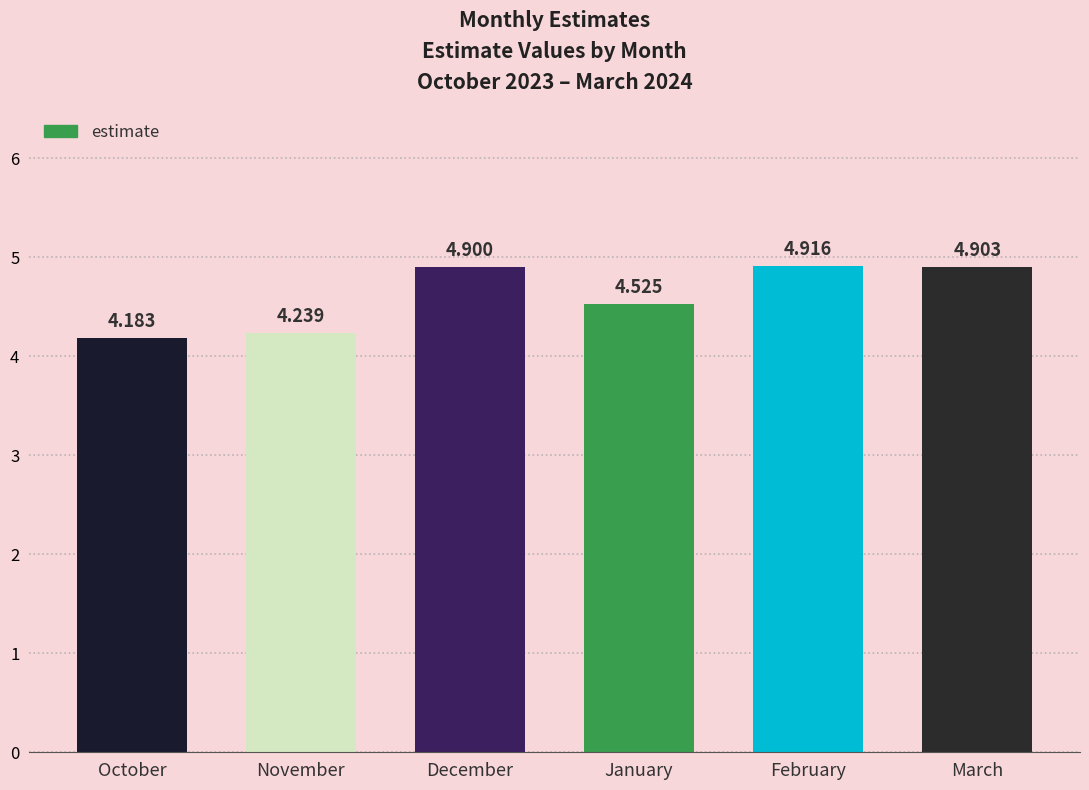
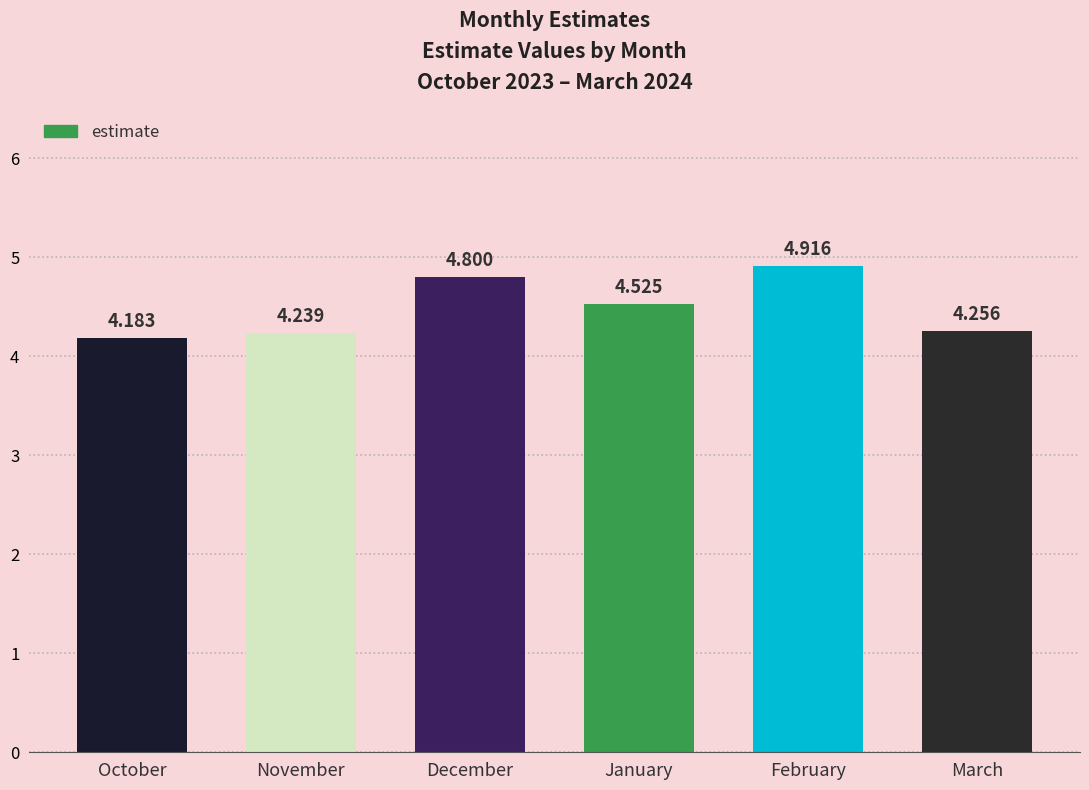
December: 4.900 -> 4.800
March: 4.903 -> 4.256
